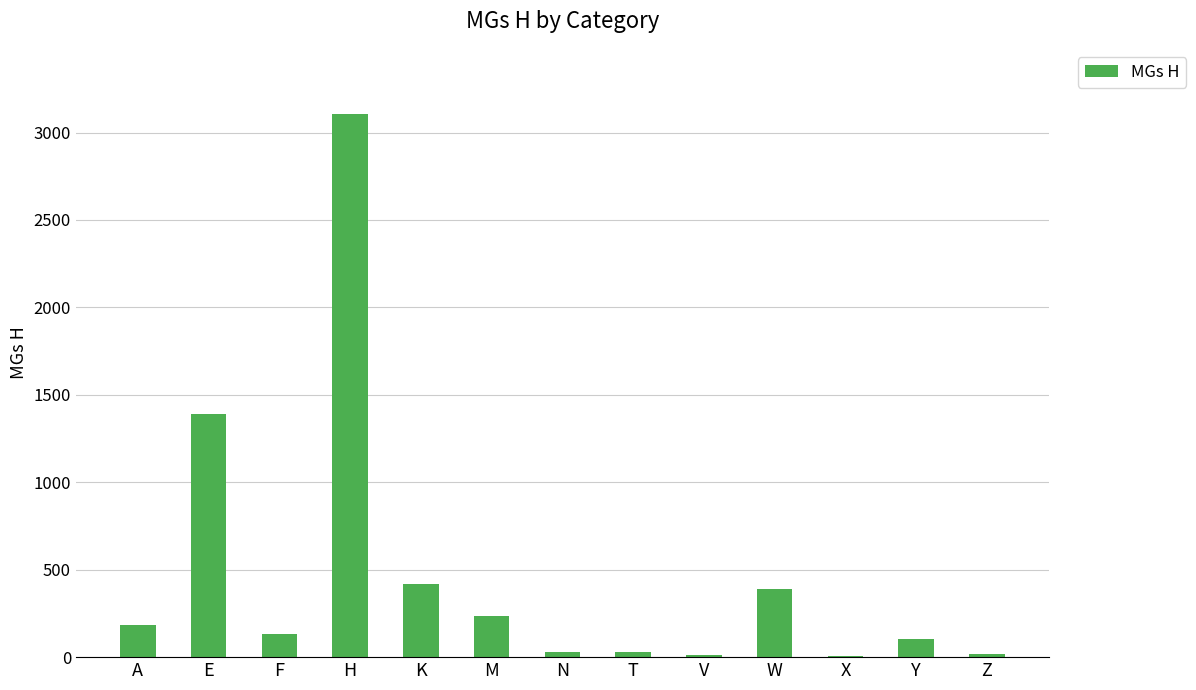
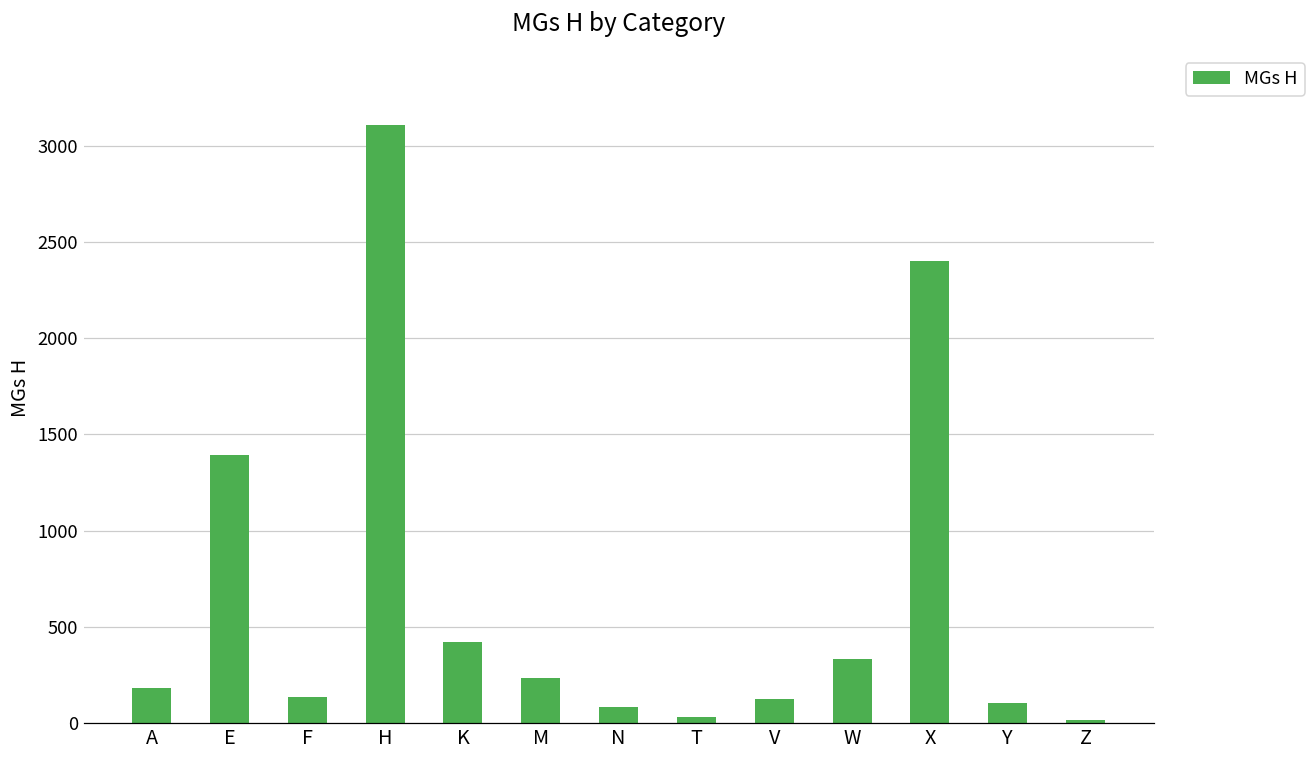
N: 30 -> 80
V: 20 -> 130
W: 390 -> 330
X: 10 -> 2400
